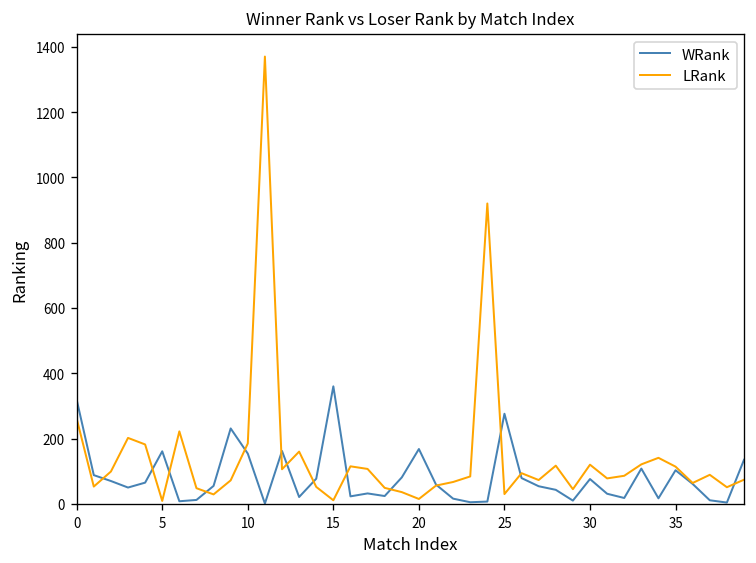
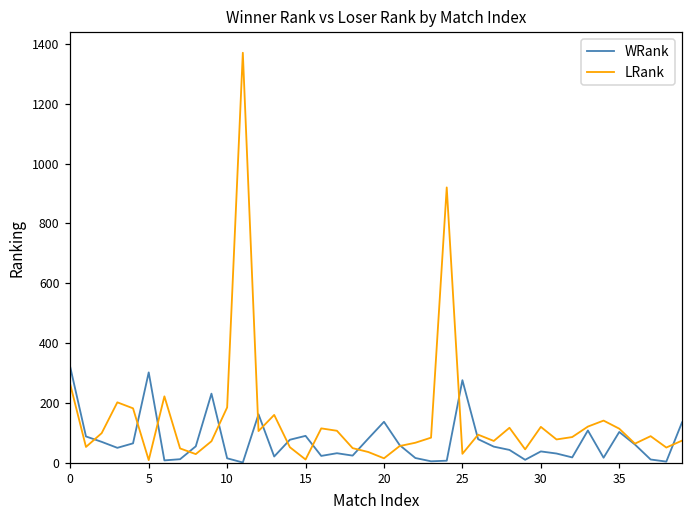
WRank, 5: 160 -> 300
WRank, 10: 150 -> 20
WRank, 15: 360 -> 90
WRank, 20: 170 -> 140
WRank, 30: 80 -> 40
